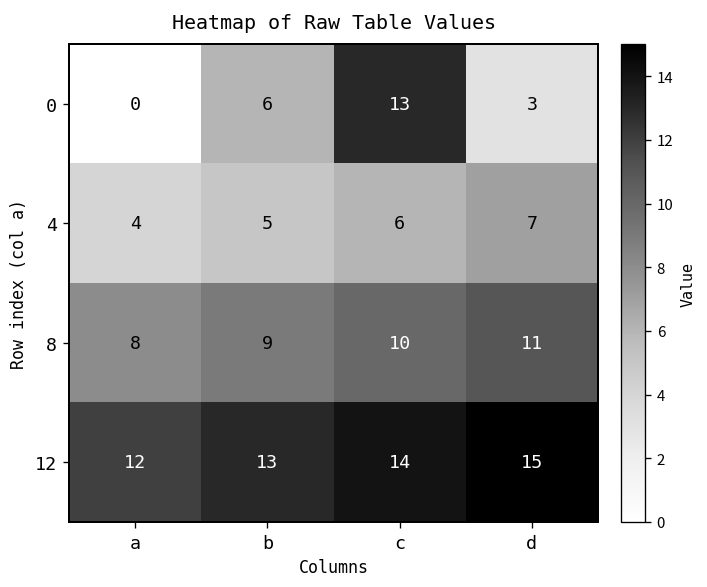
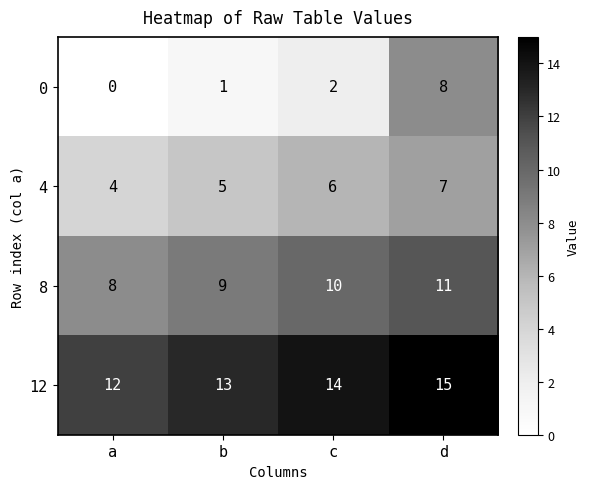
0, b: 6 -> 1
0, c: 13 -> 2
0, d: 3 -> 8
